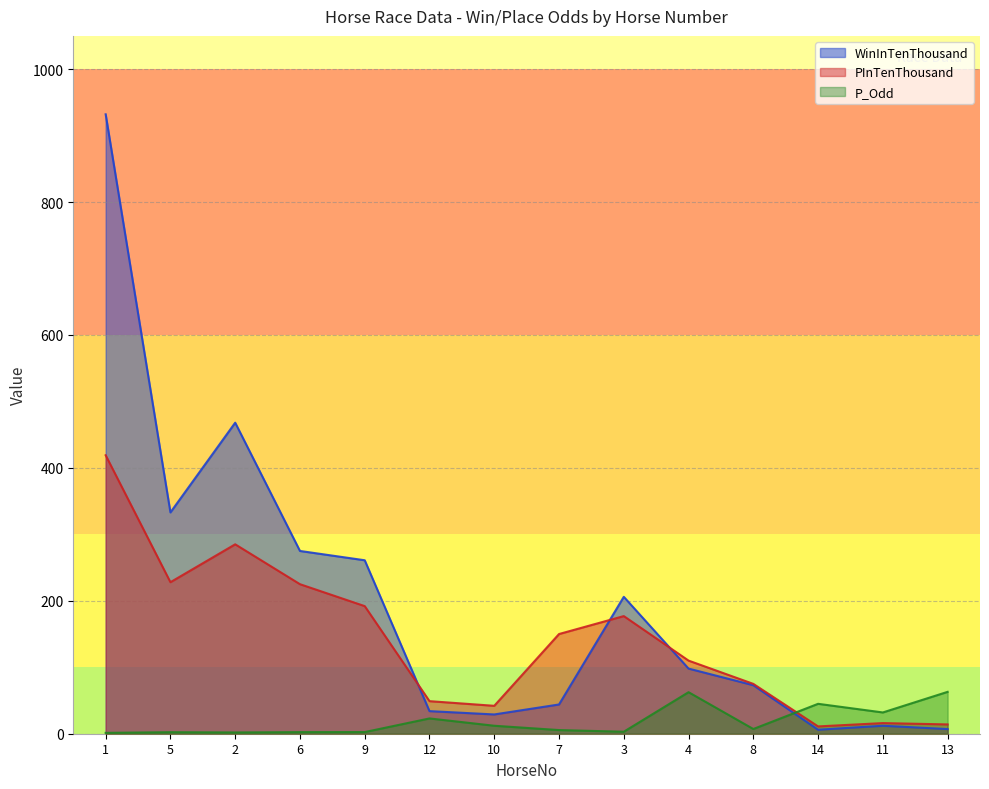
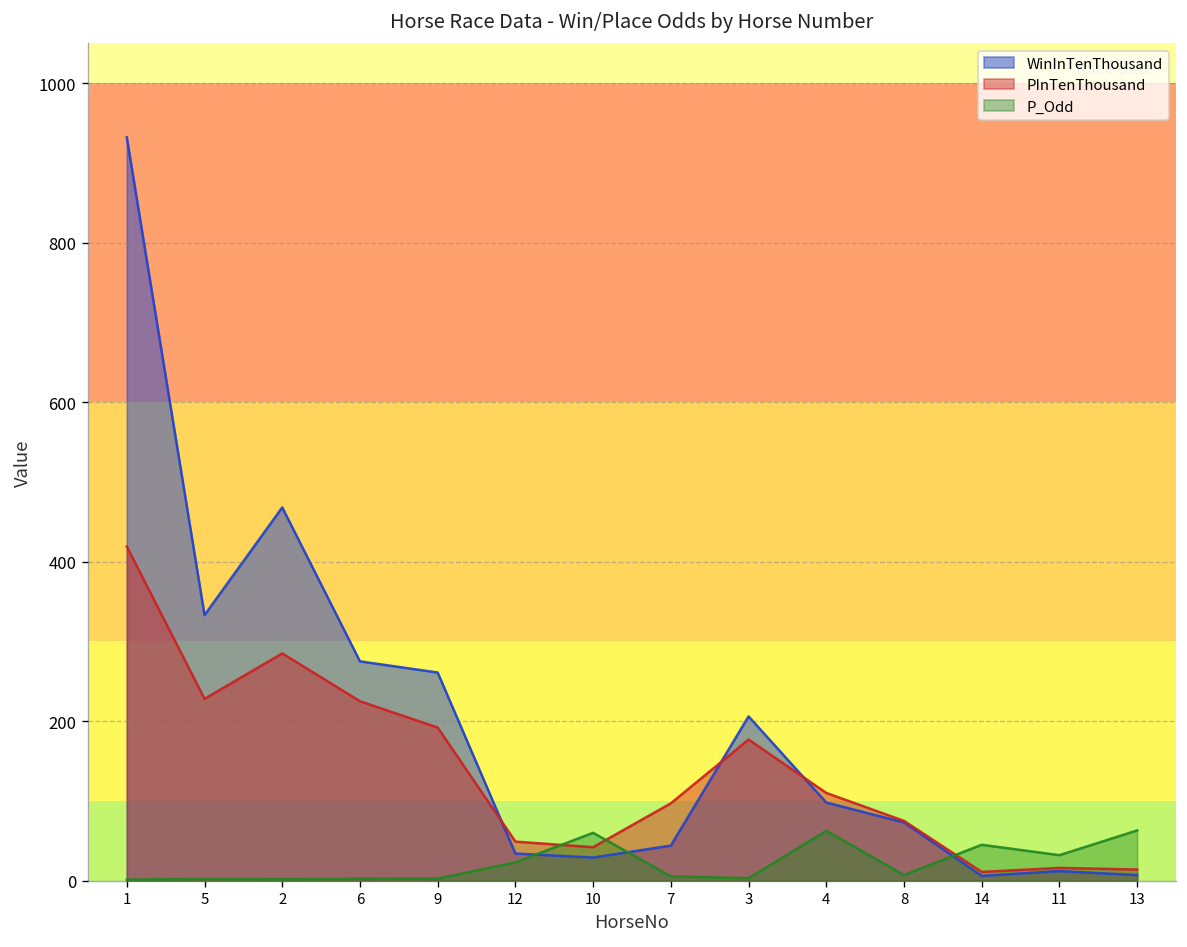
P_Odd, 10: 10 -> 60
PInTenThousand, 7: 150 -> 100
